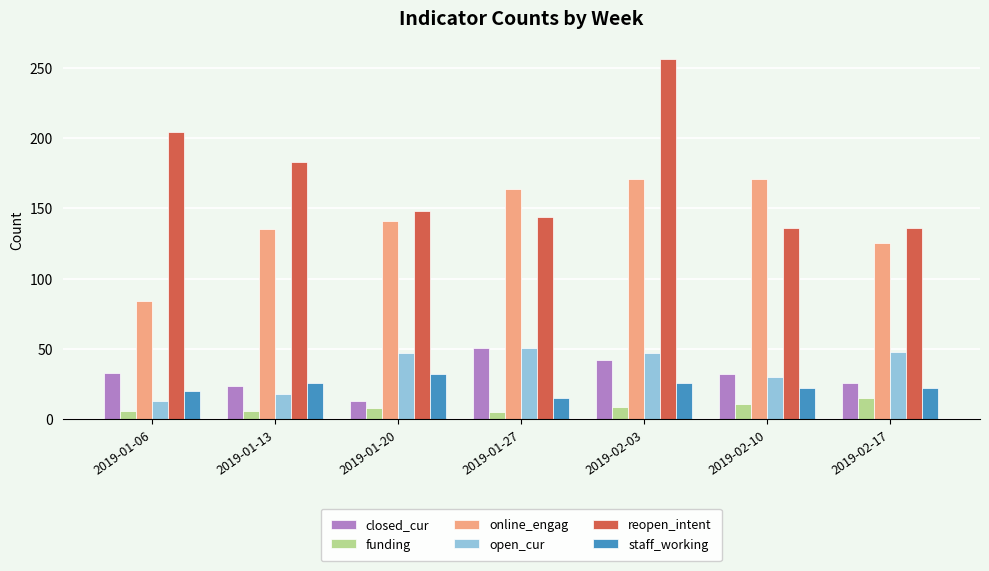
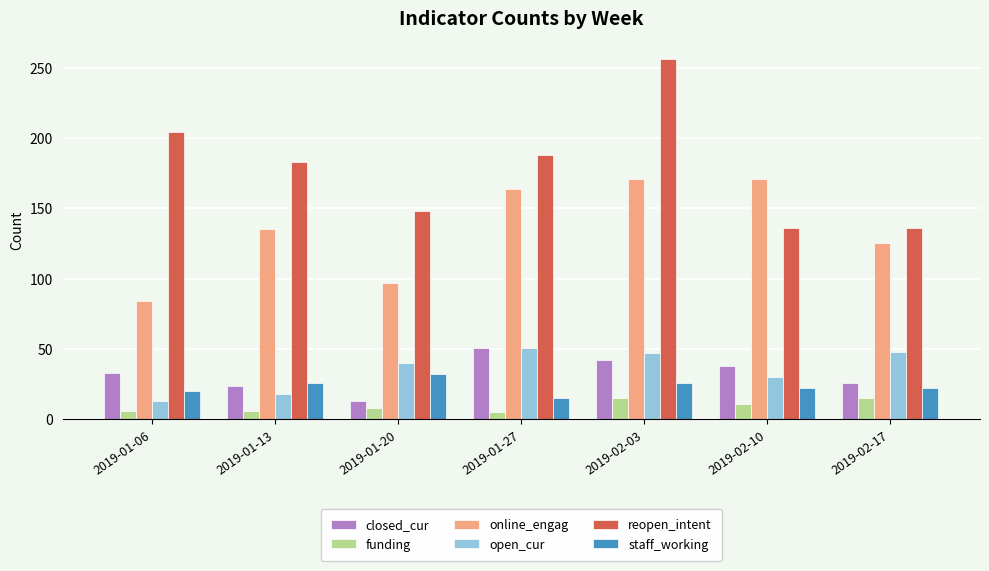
online_engag, 2019-01-20: 141 -> 97
open_cur, 2019-01-20: 47 -> 40
reopen_intent, 2019-01-27: 144 -> 188
funding, 2019-02-03: 9 -> 15
closed_cur, 2019-02-10: 32 -> 38
